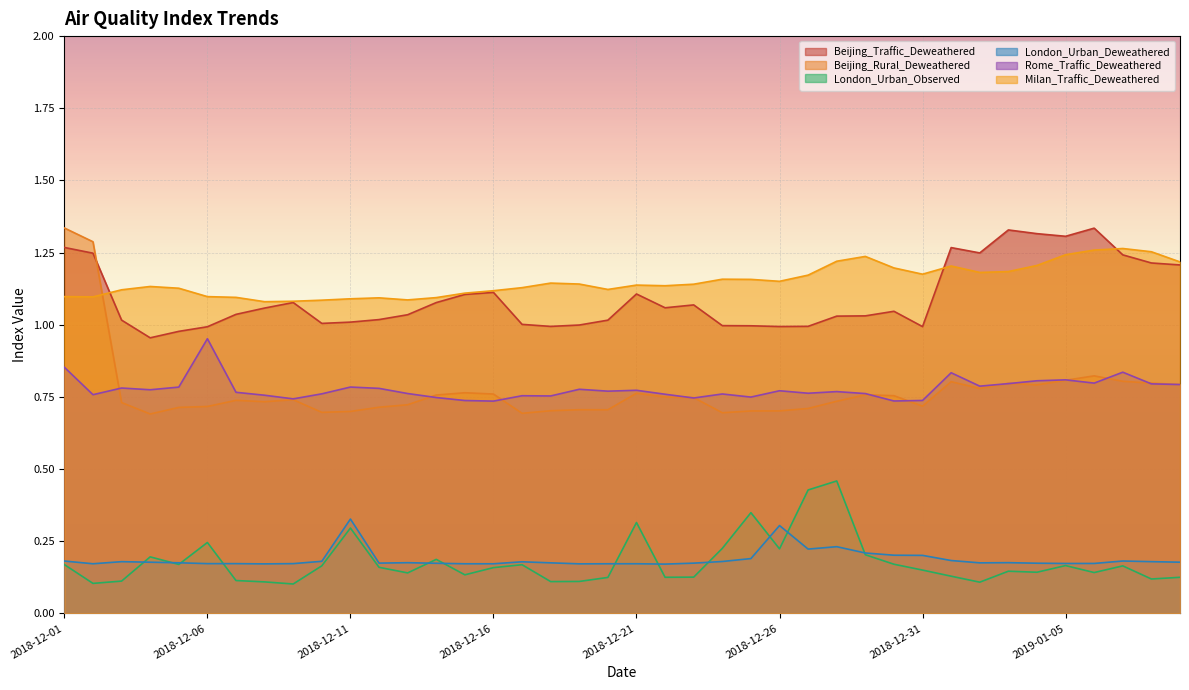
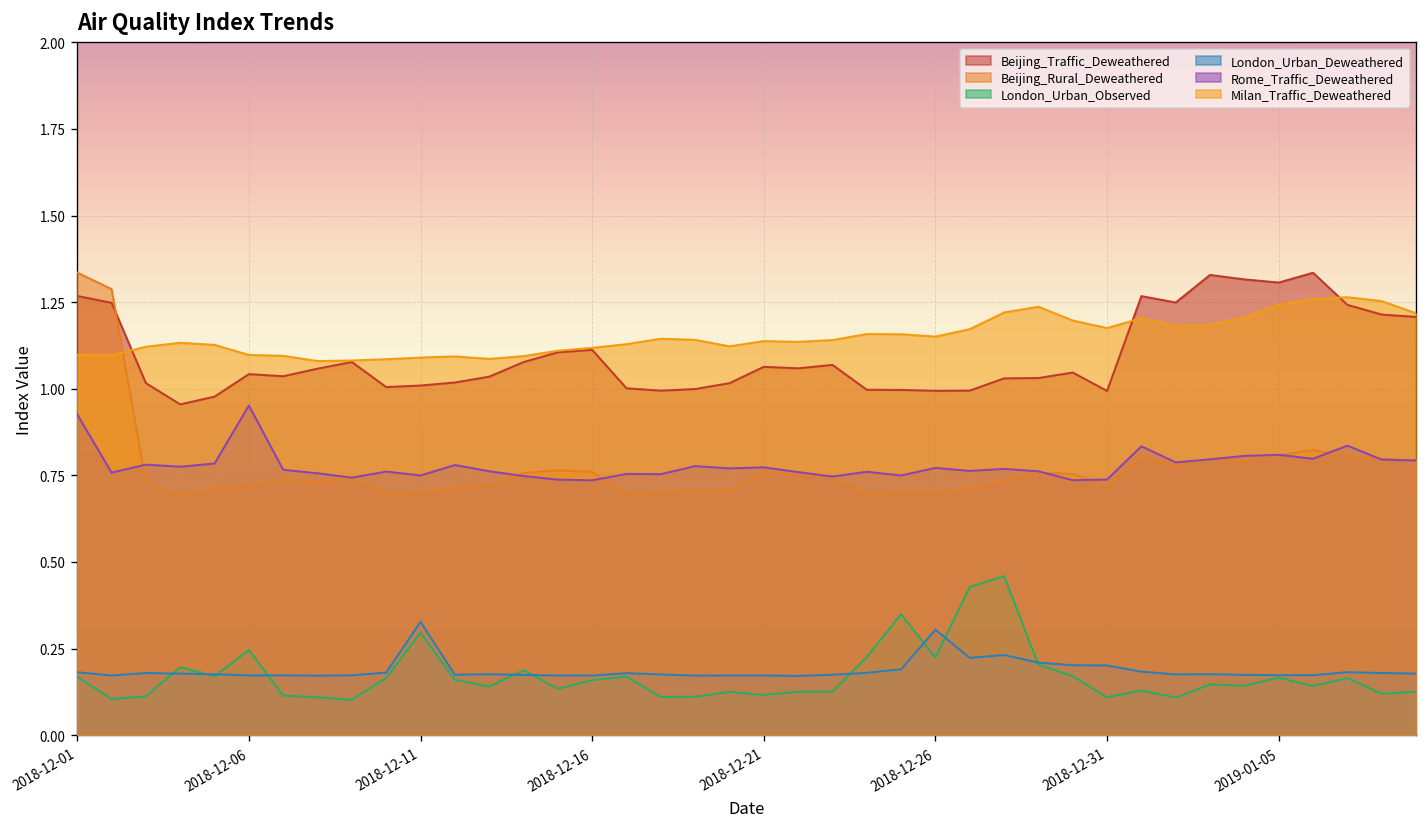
Rome_Traffic_Deweathered, 2018-12-01: 0.85 -> 0.93
Beijing_Traffic_Deweathered, 2018-12-06: 0.99 -> 1.04
Rome_Traffic_Deweathered, 2018-12-11: 0.78 -> 0.75
Beijing_Traffic_Deweathered, 2018-12-21: 1.11 -> 1.06
London_Urban_Observed, 2018-12-21: 0.31 -> 0.12
London_Urban_Observed, 2018-12-31: 0.15 -> 0.11
